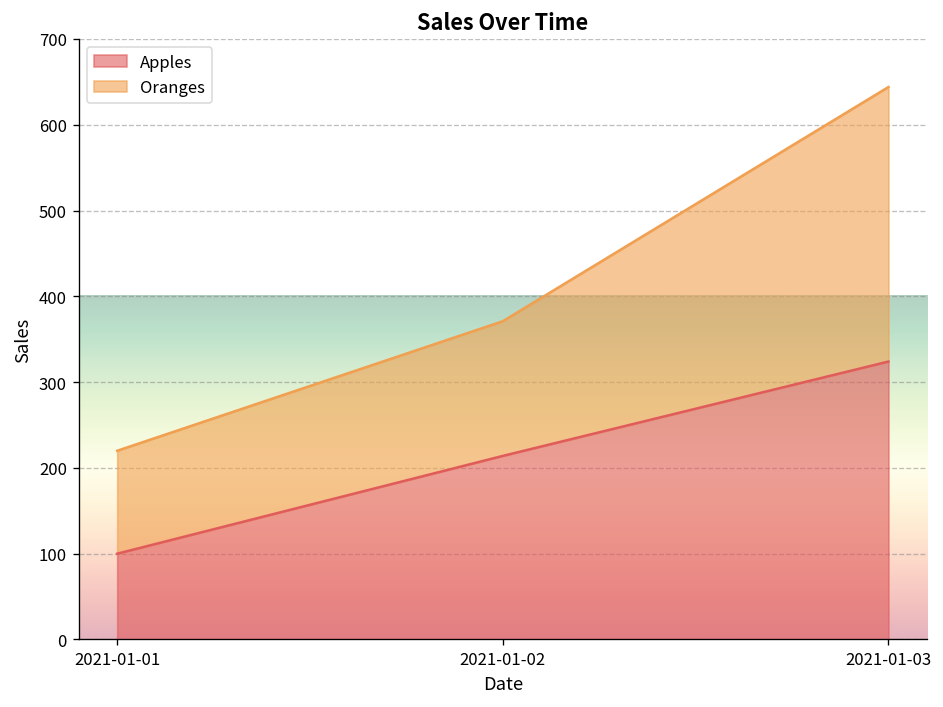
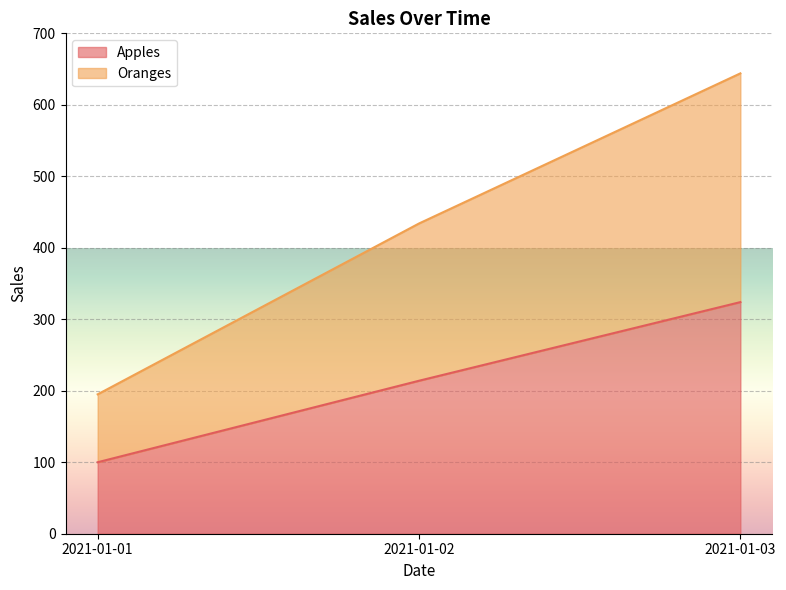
Oranges, 2021-01-01: 120 -> 100
Oranges, 2021-01-02: 160 -> 220
